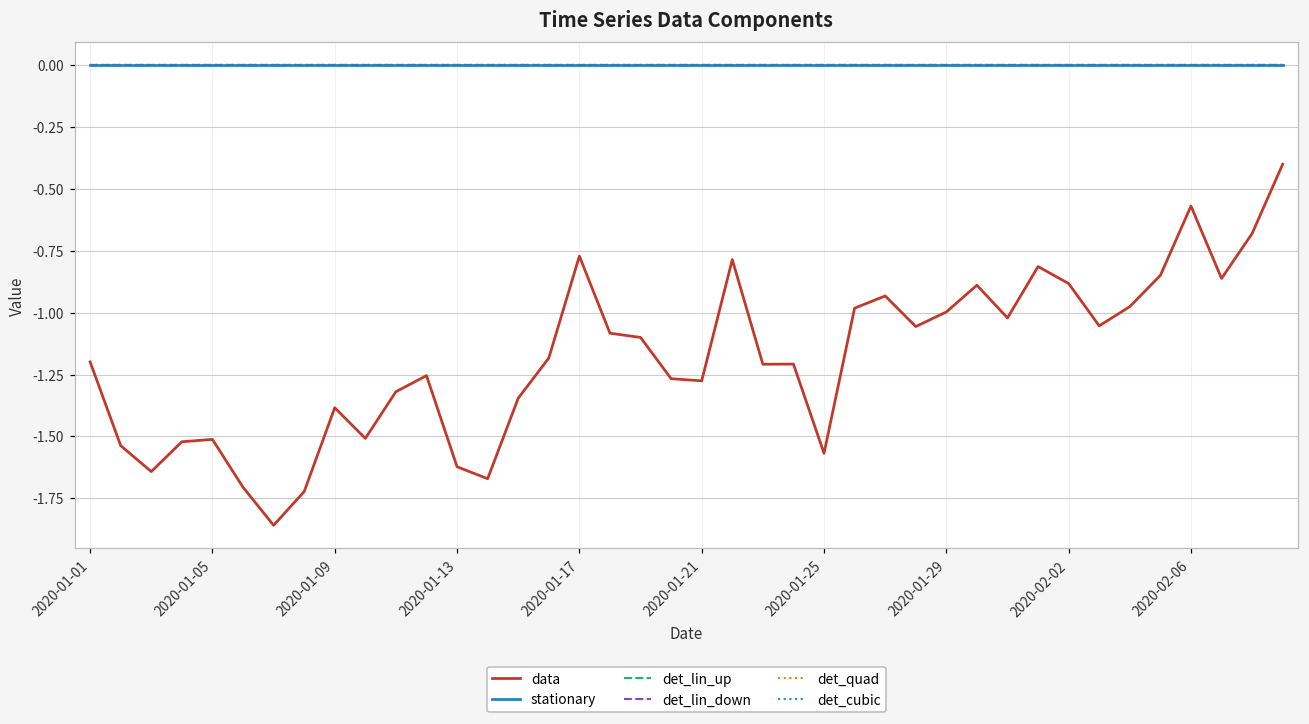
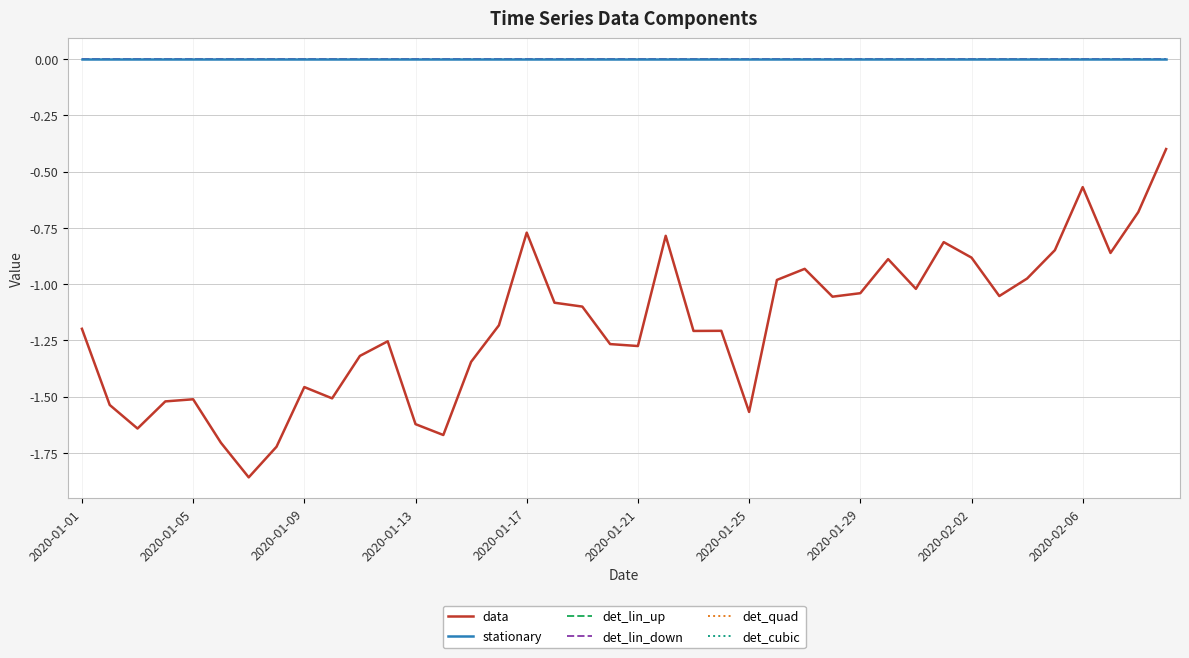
data, 2020-01-09: -1.38 -> -1.46
data, 2020-01-29: -1.00 -> -1.04
